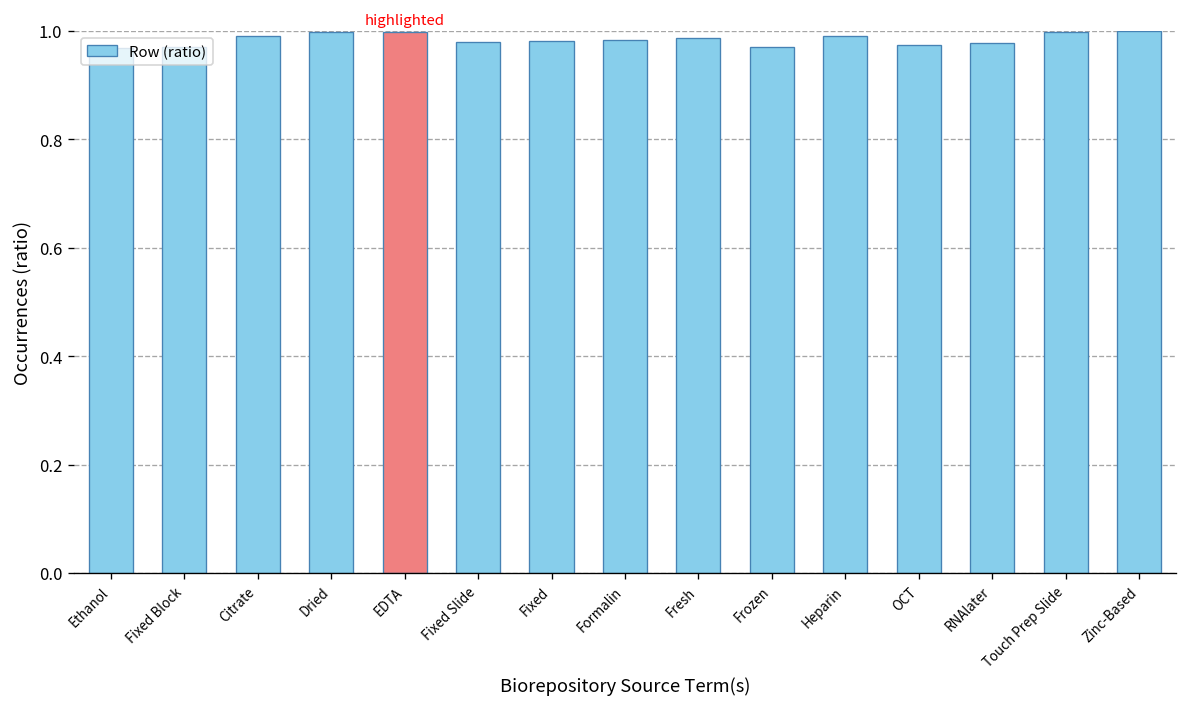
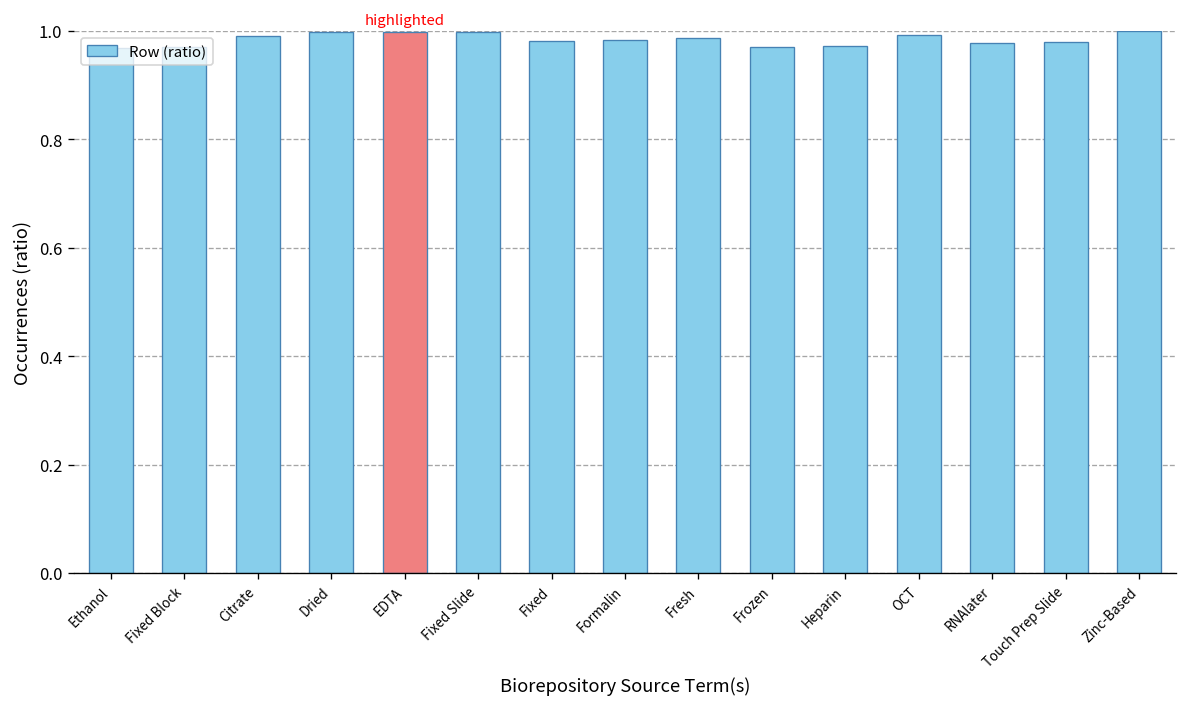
Fixed Slide: 0.98 -> 1.00
Heparin: 0.99 -> 0.97
OCT: 0.97 -> 0.99
Touch Prep Slide: 1.00 -> 0.98
